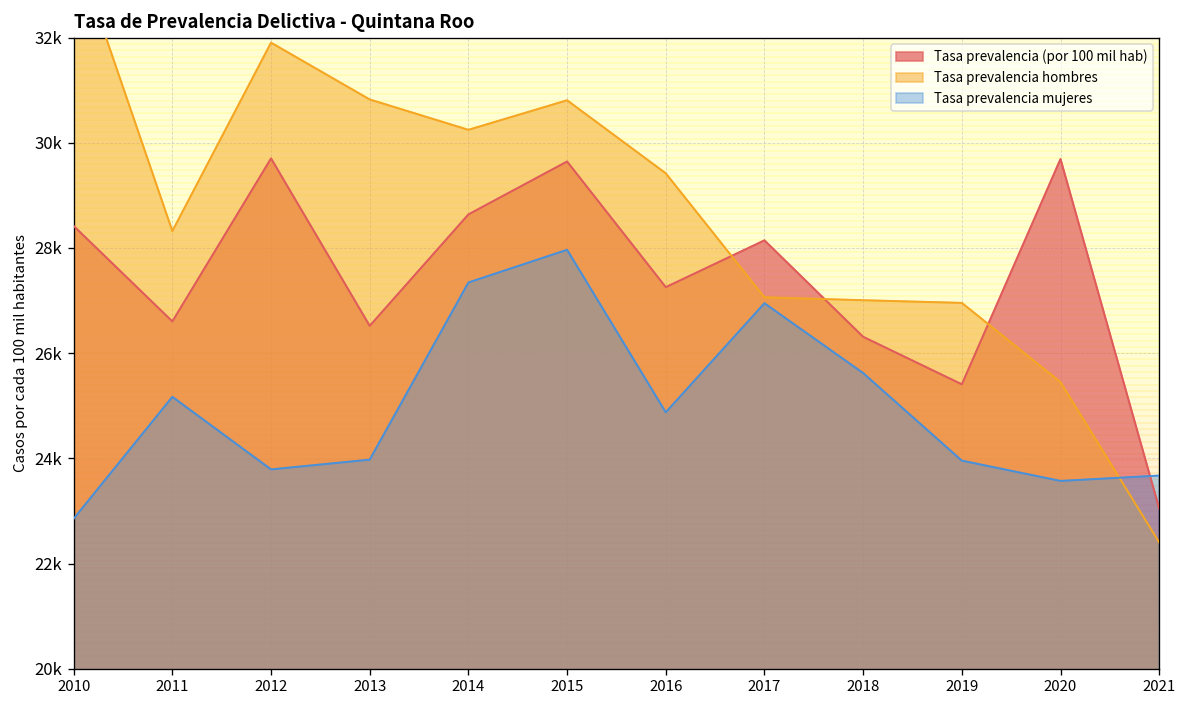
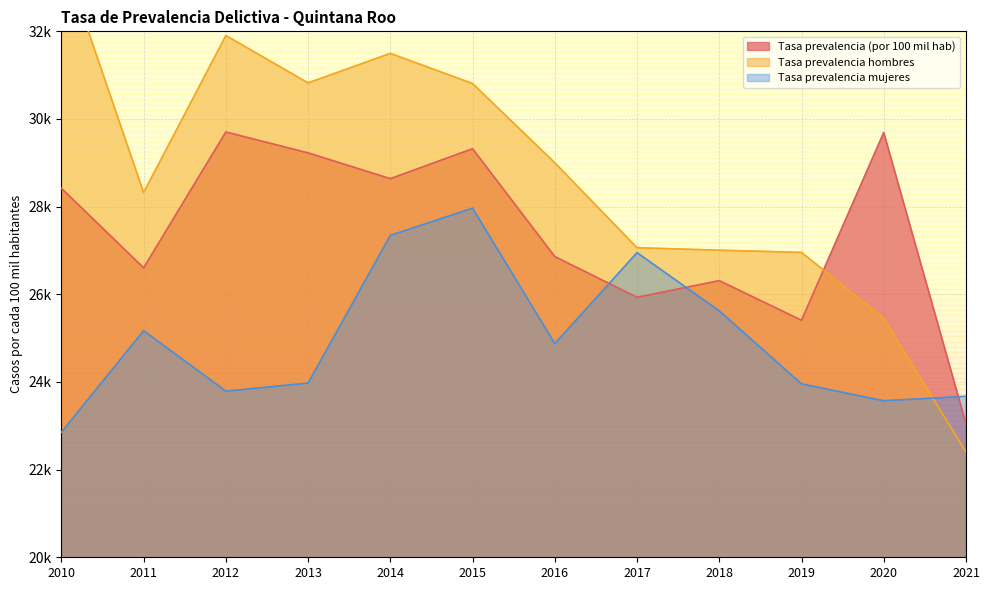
Tasa prevalencia (por 100 mil hab), 2013: 26500 -> 29200
Tasa prevalencia hombres, 2014: 30200 -> 31500
Tasa prevalencia (por 100 mil hab), 2015: 29600 -> 29300
Tasa prevalencia (por 100 mil hab), 2016: 27300 -> 26900
Tasa prevalencia hombres, 2016: 29400 -> 29000
Tasa prevalencia (por 100 mil hab), 2017: 28100 -> 25900
